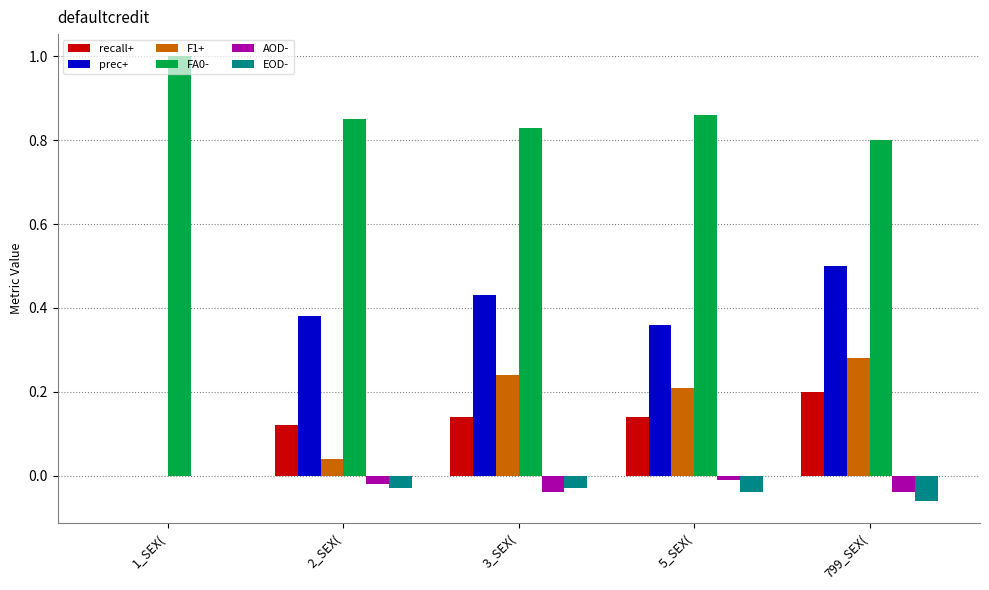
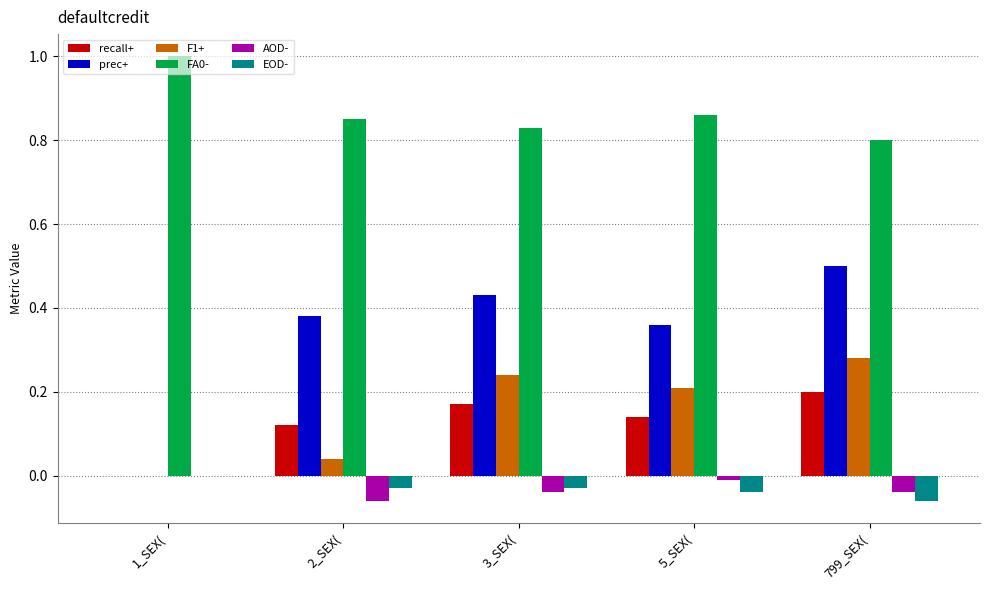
AOD-, 2_SEX(: -0.02 -> -0.06
recall+, 3_SEX(: 0.14 -> 0.17
